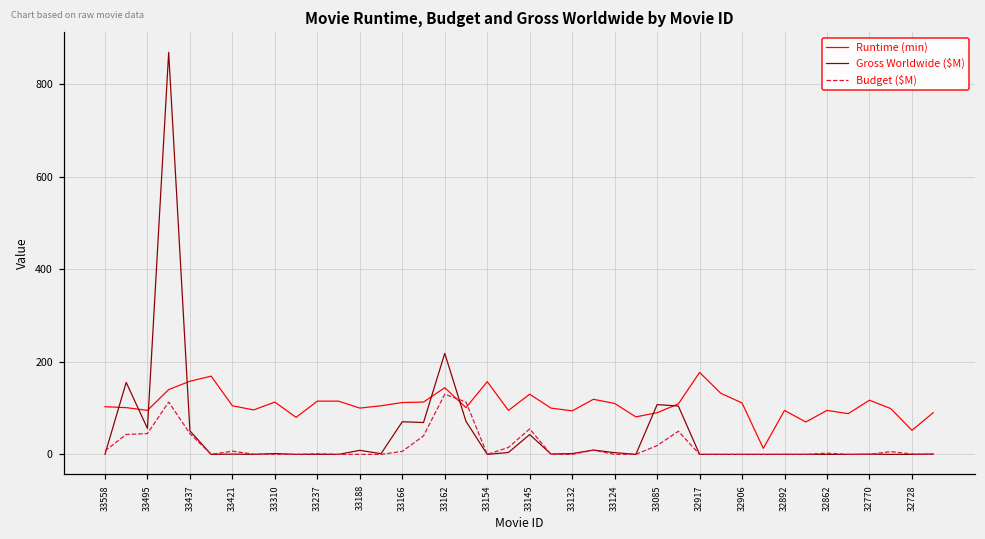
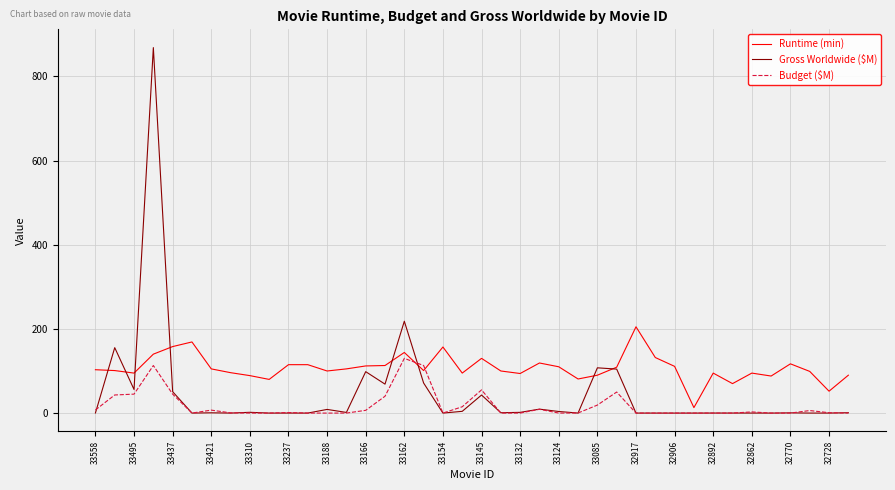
Runtime (min), 33310: 110 -> 90
Gross Worldwide ($M), 33166: 70 -> 100
Runtime (min), 32917: 180 -> 210
